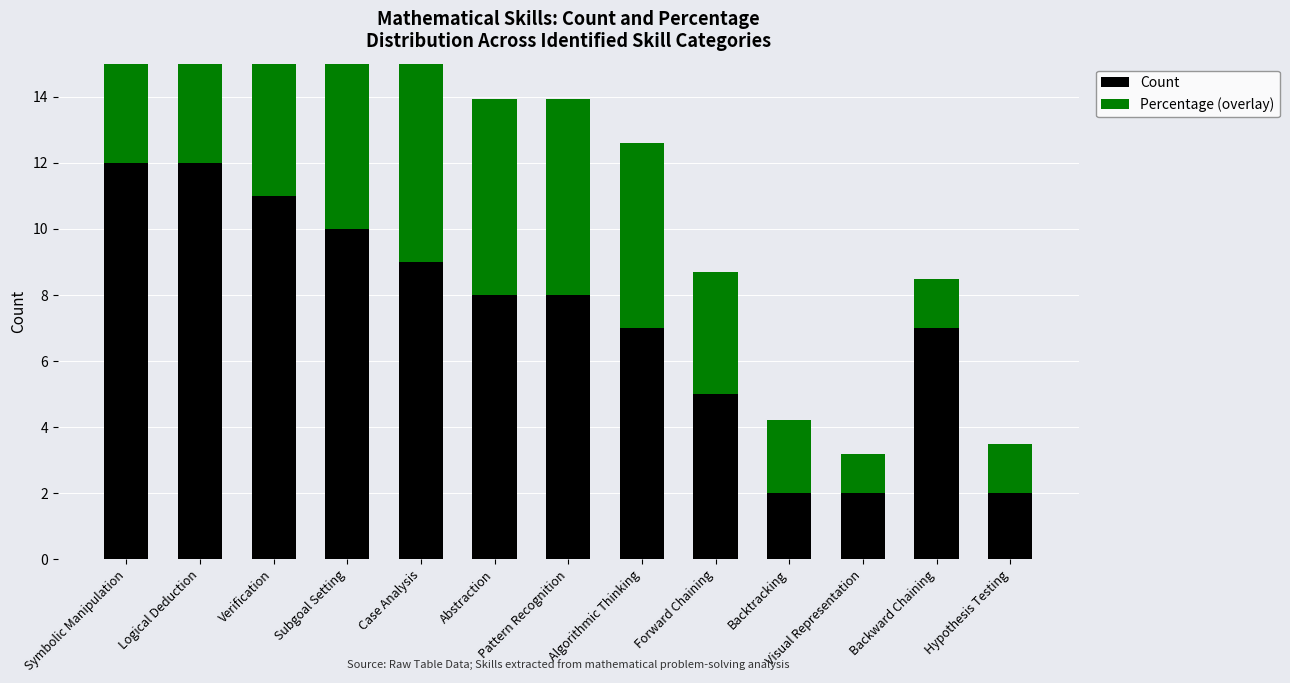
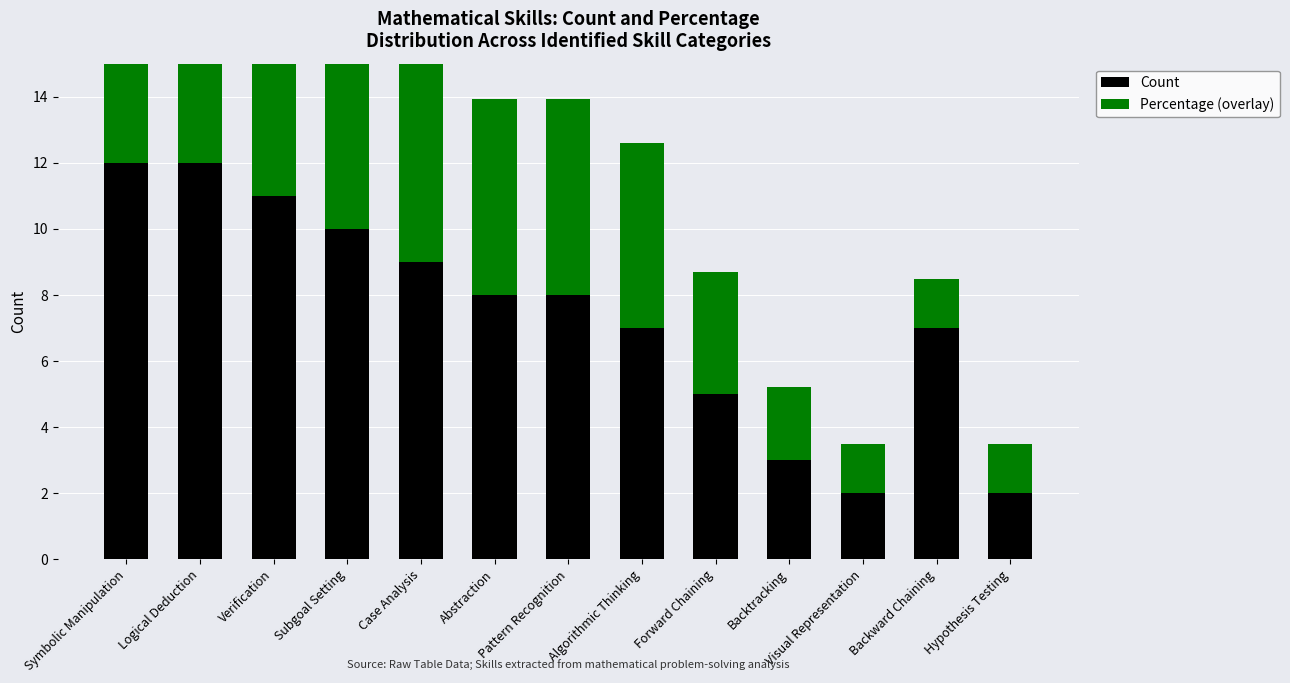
Count, Backtracking: 2 -> 3
Percentage (overlay), Visual Representation: 1.2 -> 1.5
